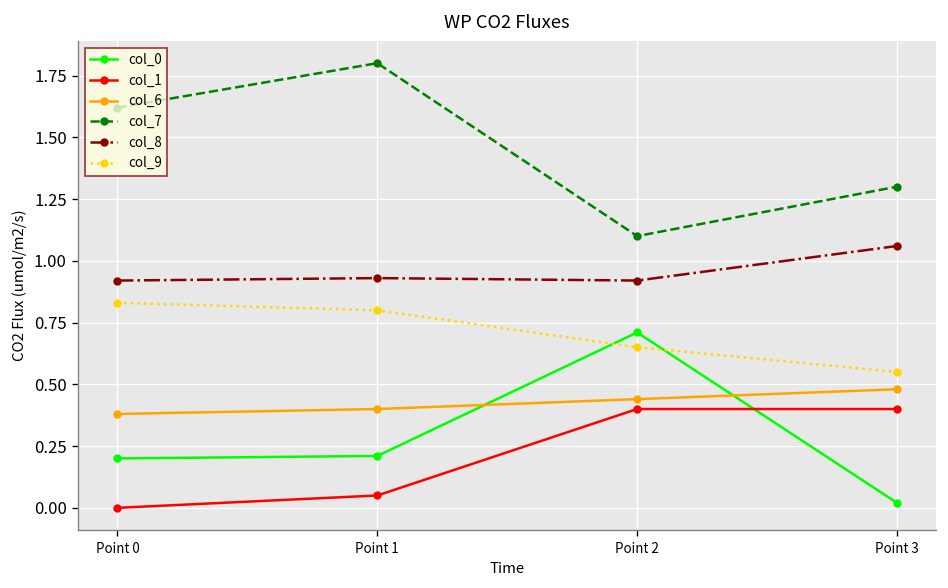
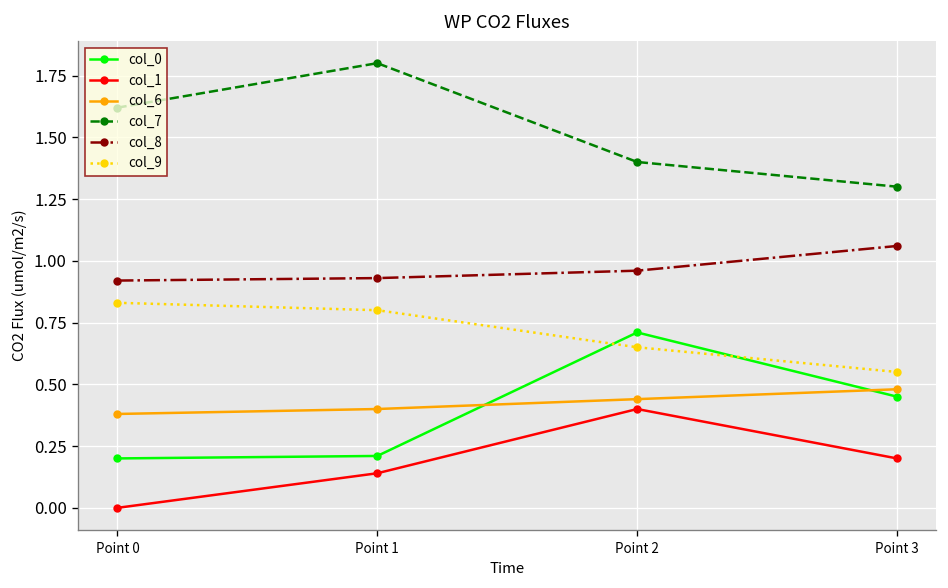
col_1, Point 1: 0.05 -> 0.14
col_7, Point 2: 1.1 -> 1.4
col_8, Point 2: 0.92 -> 0.96
col_0, Point 3: 0.02 -> 0.45
col_1, Point 3: 0.4 -> 0.2
